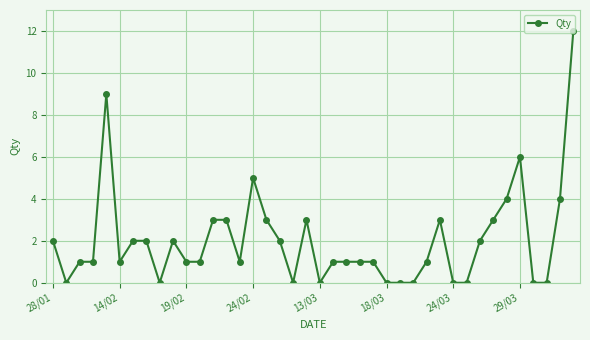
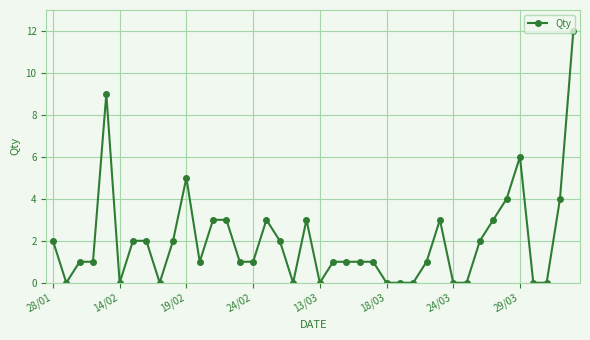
14/02: 1 -> 0
19/02: 1 -> 5
24/02: 5 -> 1
